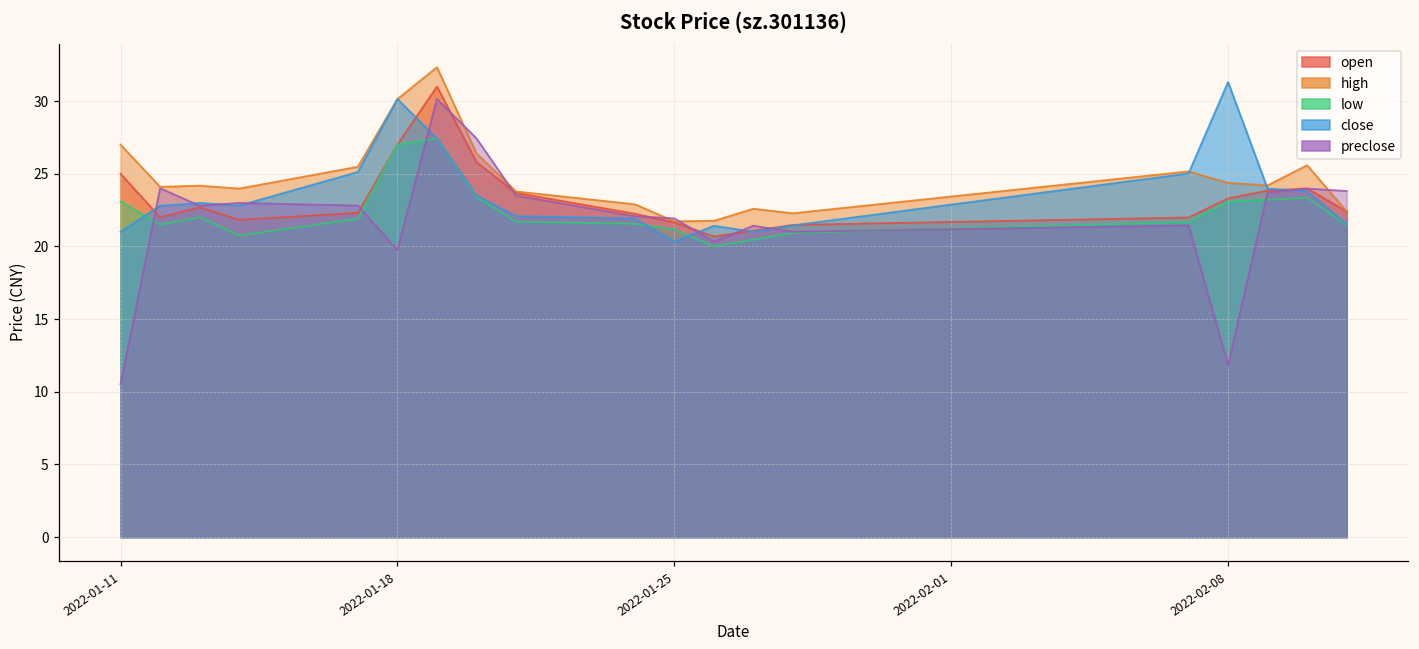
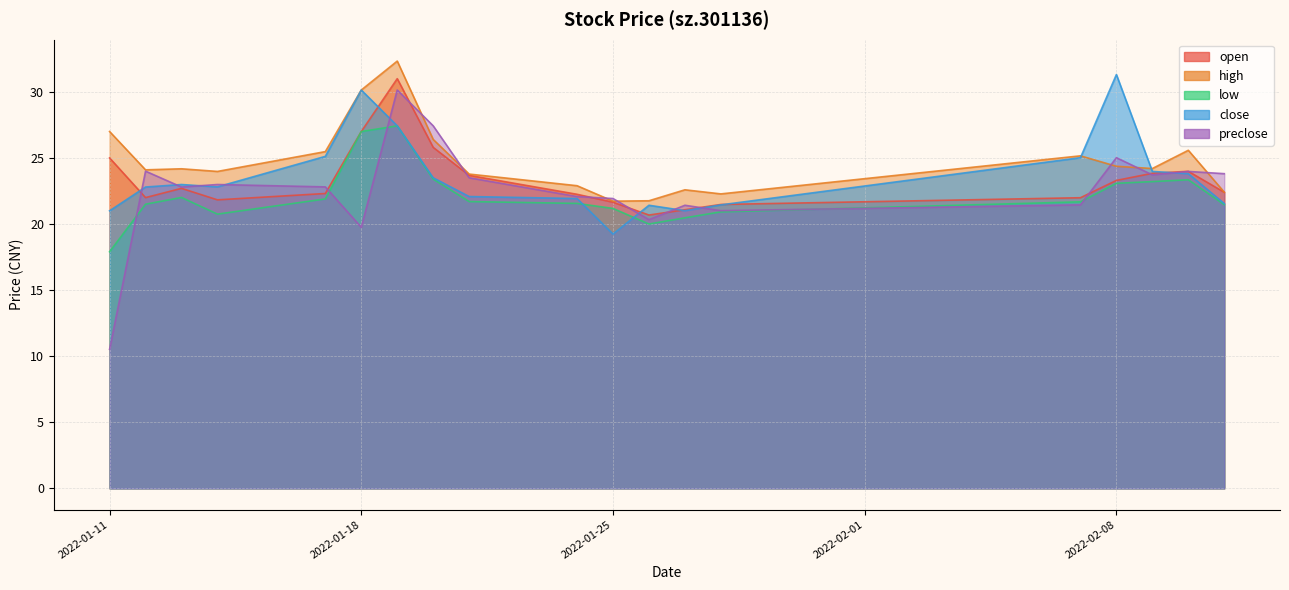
low, 2022-01-11: 23.1 -> 17.9
close, 2022-01-25: 20.3 -> 19.2
preclose, 2022-02-08: 11.8 -> 25.0
